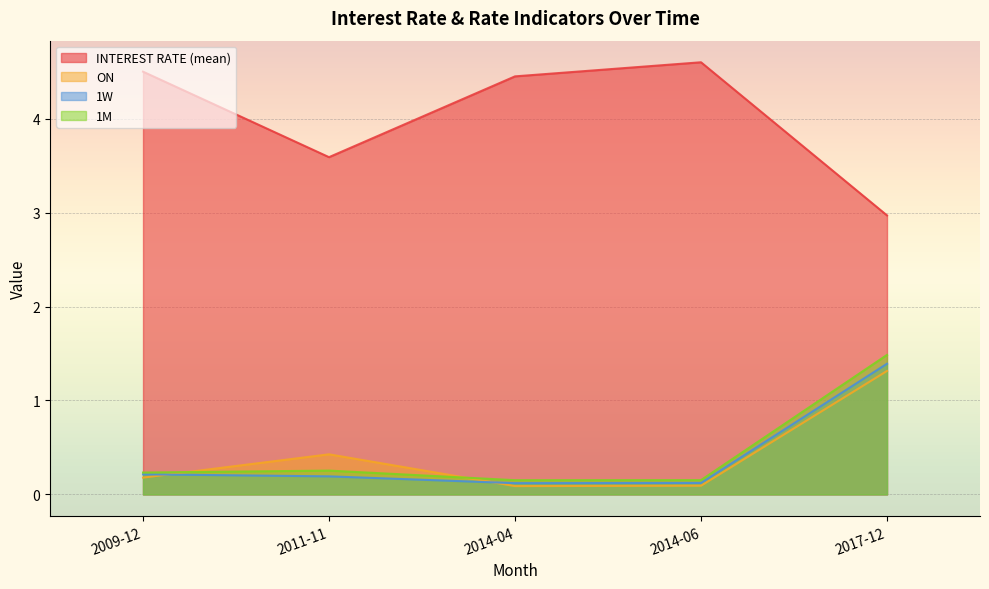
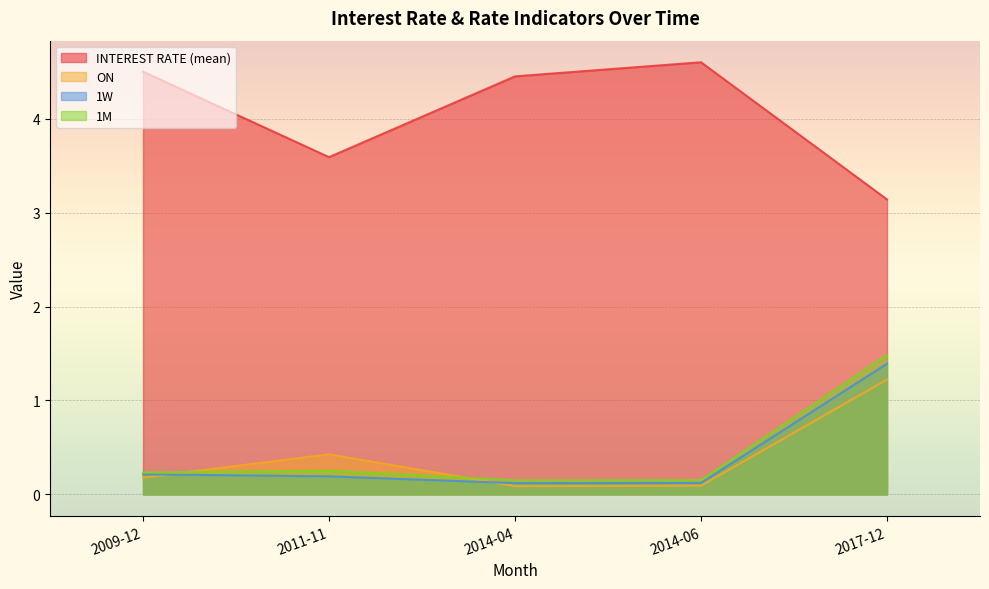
INTEREST RATE (mean), 2017-12: 3.0 -> 3.1
ON, 2017-12: 1.3 -> 1.2
